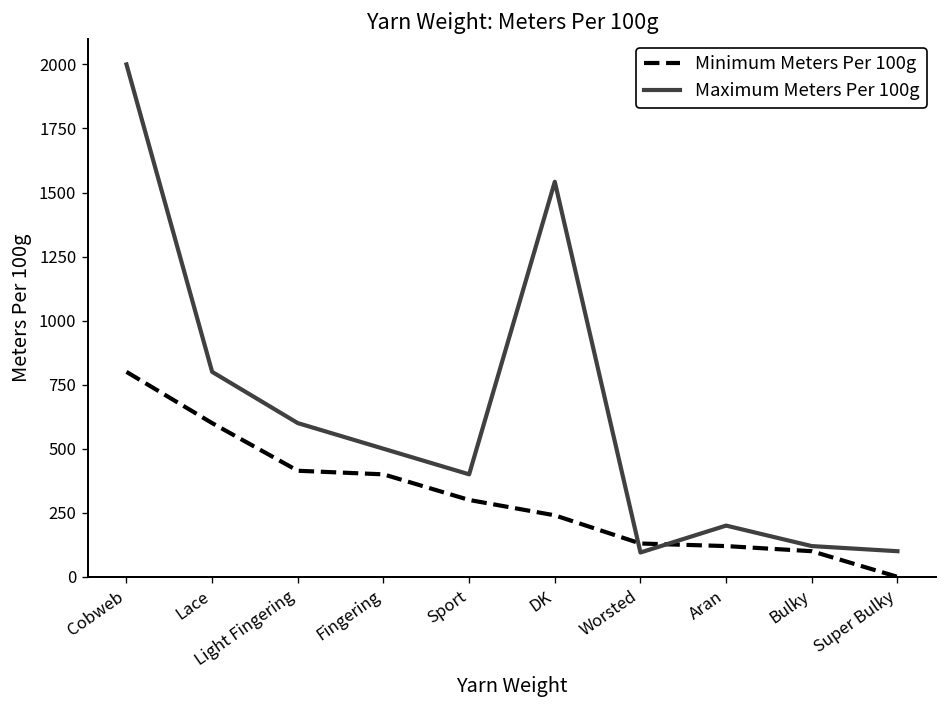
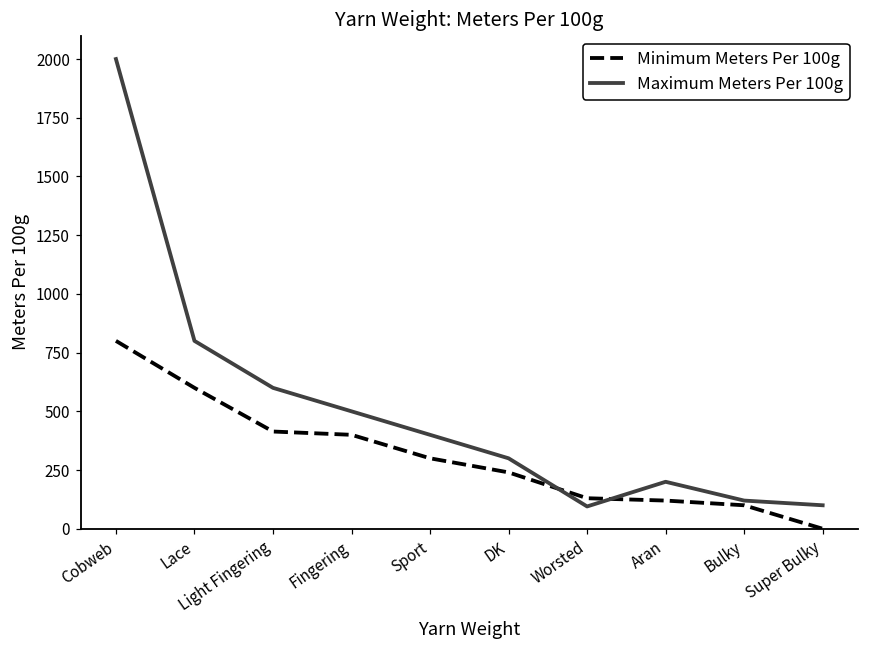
Maximum Meters Per 100g, DK: 1540 -> 300
